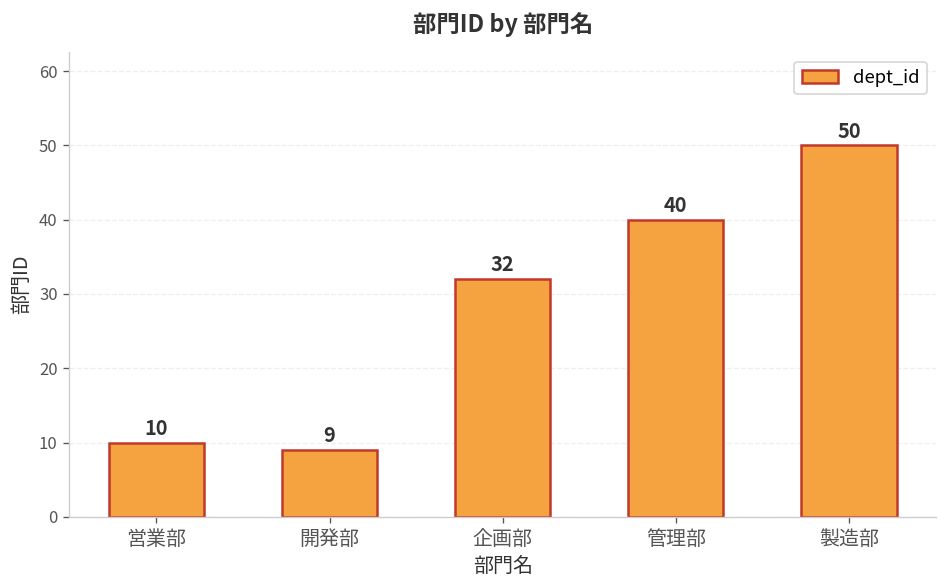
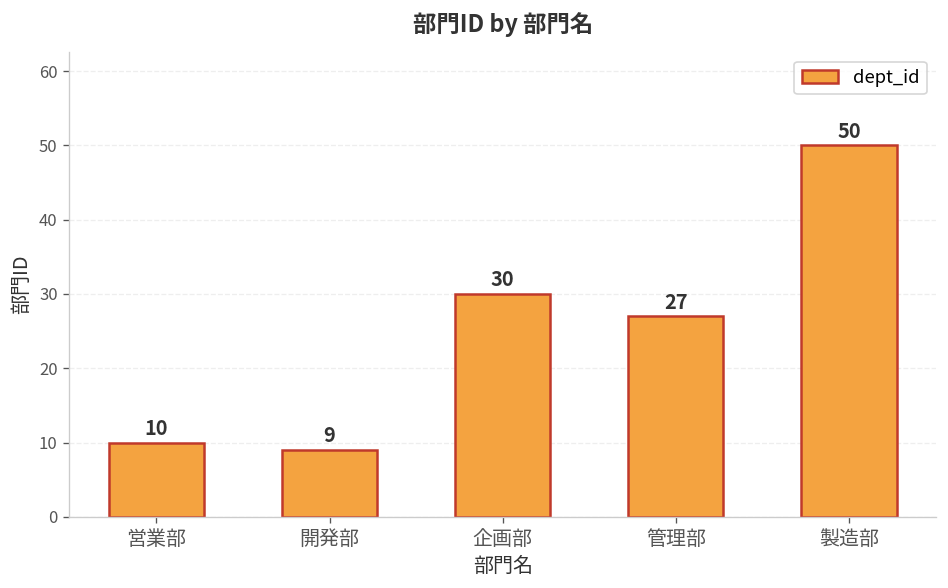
企画部: 32 -> 30
管理部: 40 -> 27
